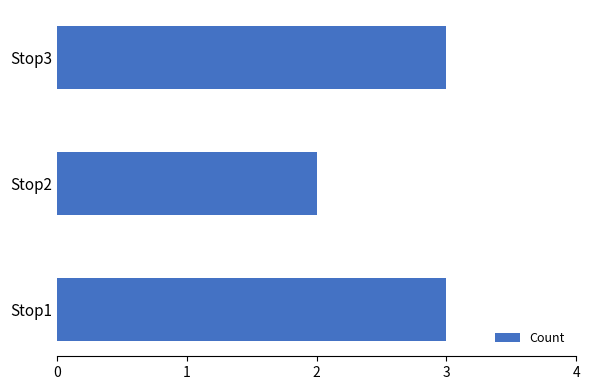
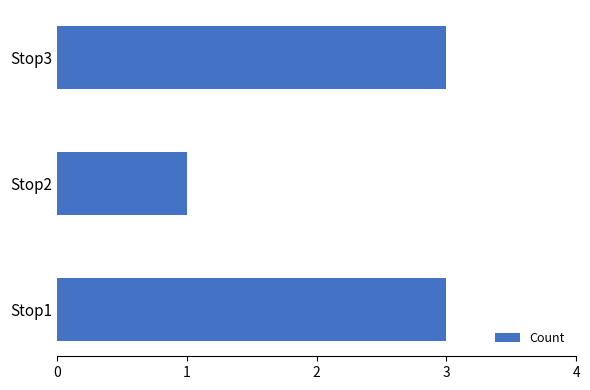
Stop2: 2 -> 1
